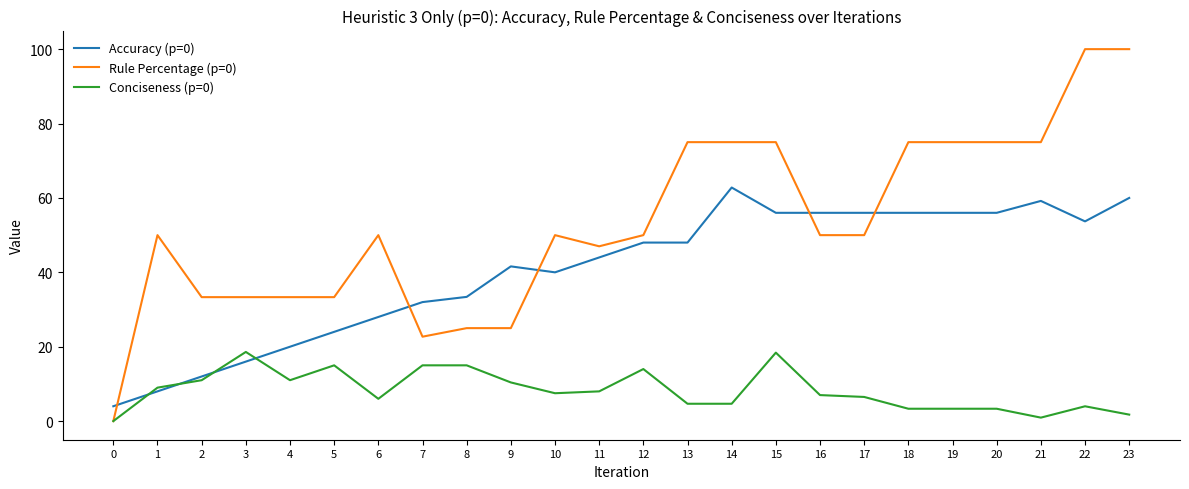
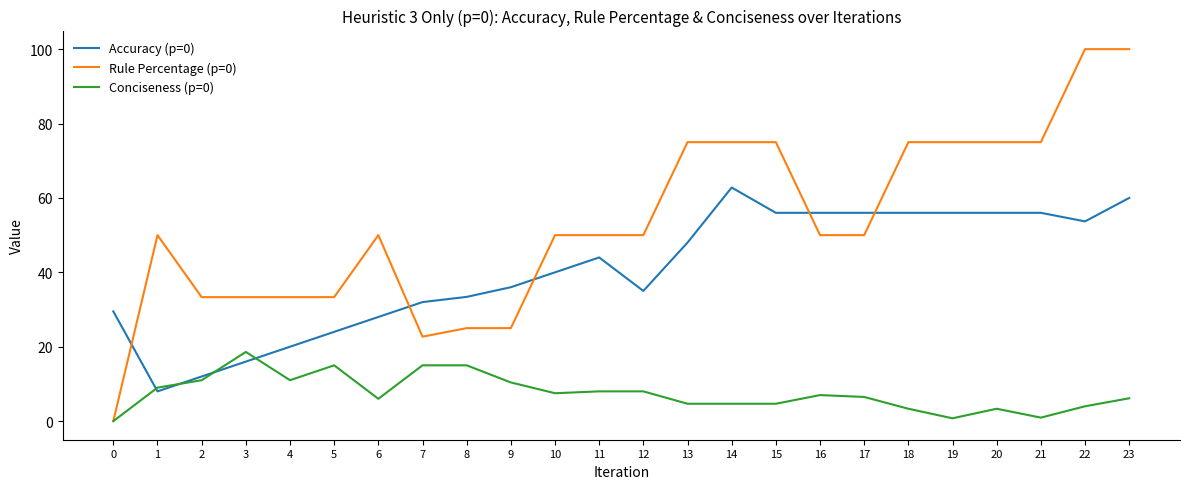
Accuracy (p=0), 0: 4 -> 30
Accuracy (p=0), 9: 42 -> 36
Rule Percentage (p=0), 11: 47 -> 50
Accuracy (p=0), 12: 48 -> 35
Conciseness (p=0), 12: 14 -> 8
Conciseness (p=0), 15: 18 -> 5
Conciseness (p=0), 19: 3 -> 1
Accuracy (p=0), 21: 59 -> 56
Conciseness (p=0), 23: 2 -> 6
